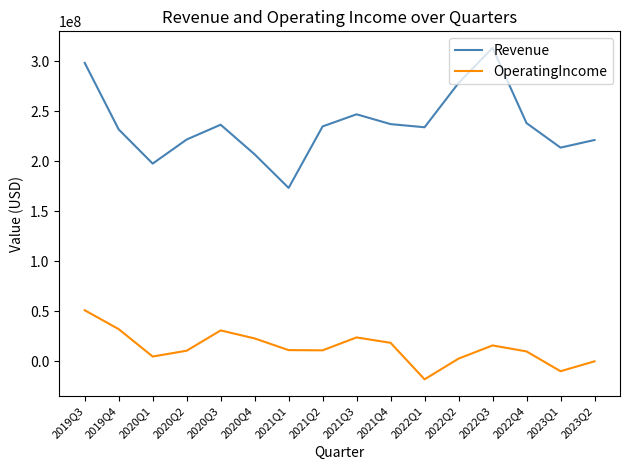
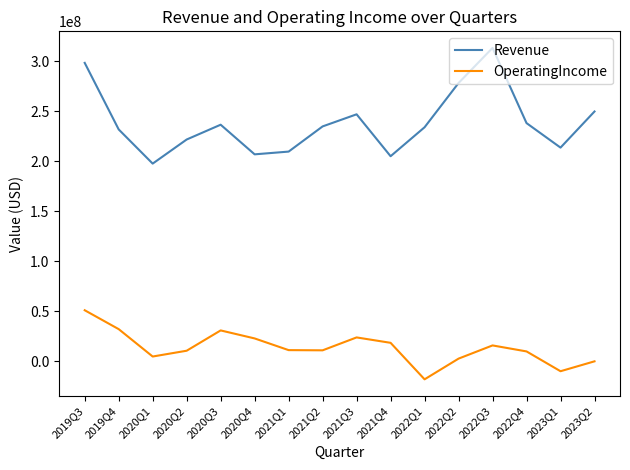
Revenue, 2021Q1: 173000000 -> 210000000
Revenue, 2021Q4: 237000000 -> 205000000
Revenue, 2023Q2: 221000000 -> 250000000
